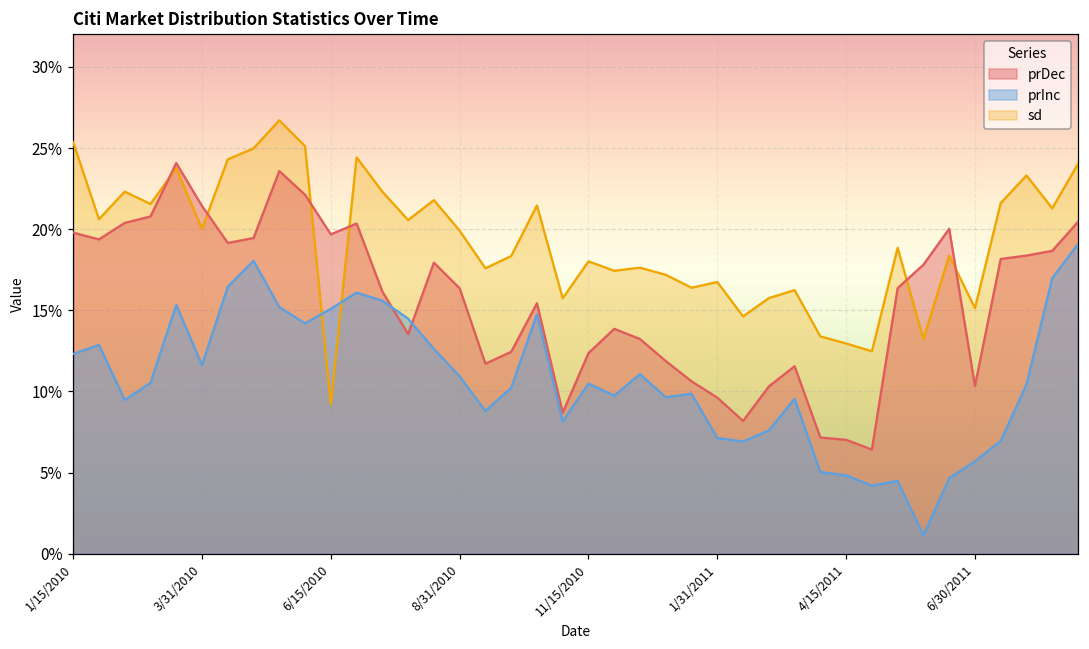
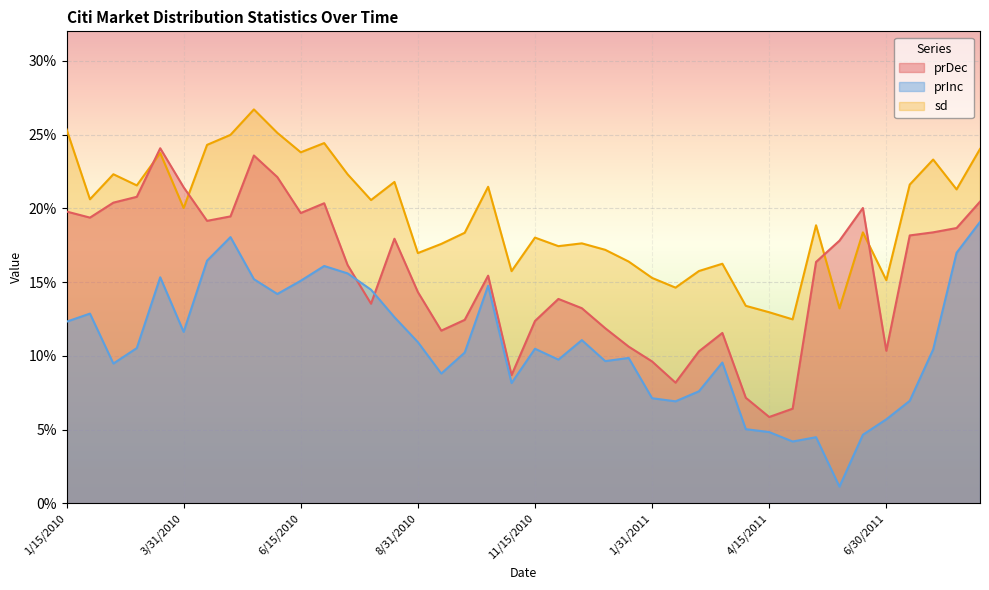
sd, 6/15/2010: 9.2% -> 23.8%
prDec, 8/31/2010: 16.4% -> 14.3%
sd, 8/31/2010: 19.9% -> 17.0%
sd, 1/31/2011: 16.7% -> 15.3%
prDec, 4/15/2011: 7.0% -> 5.9%
